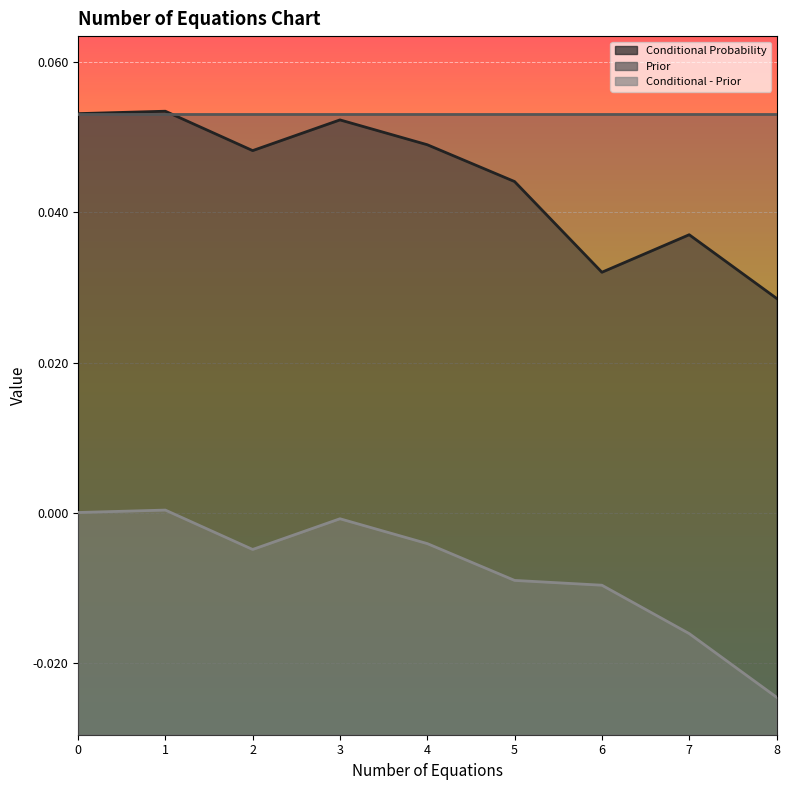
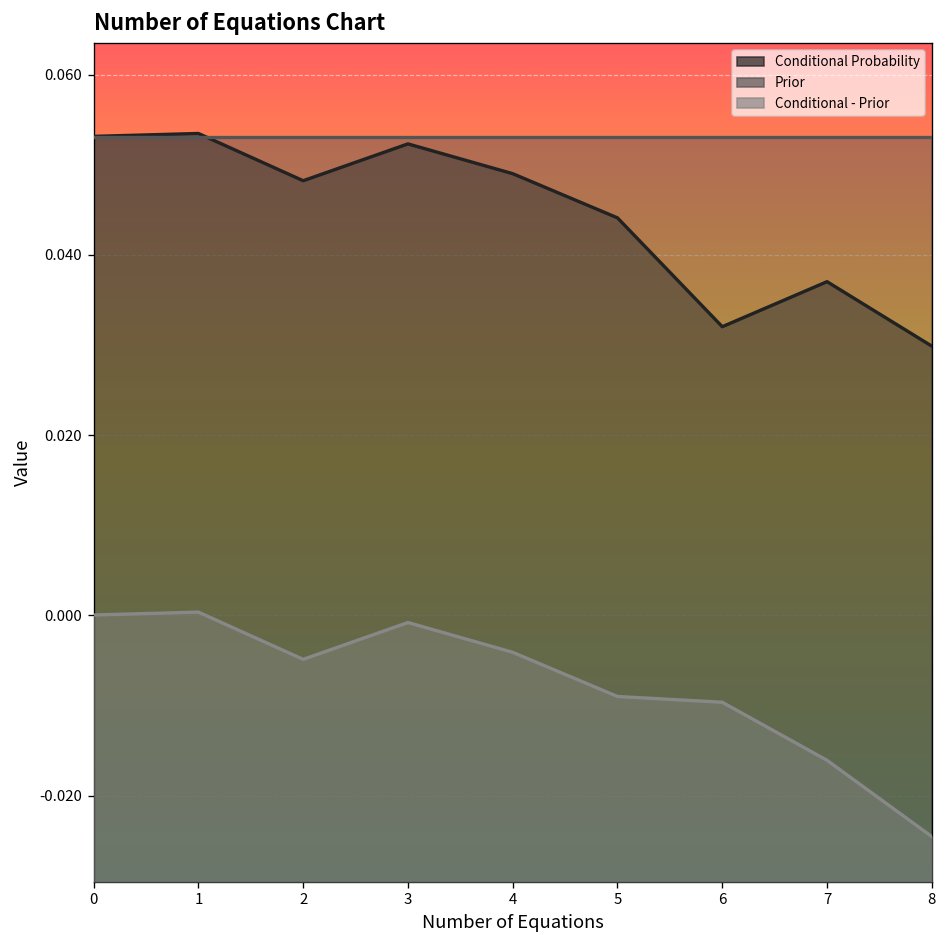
Conditional Probability, 8: 0.029 -> 0.030
